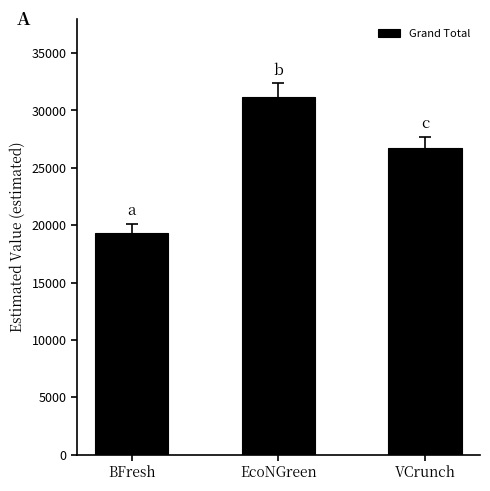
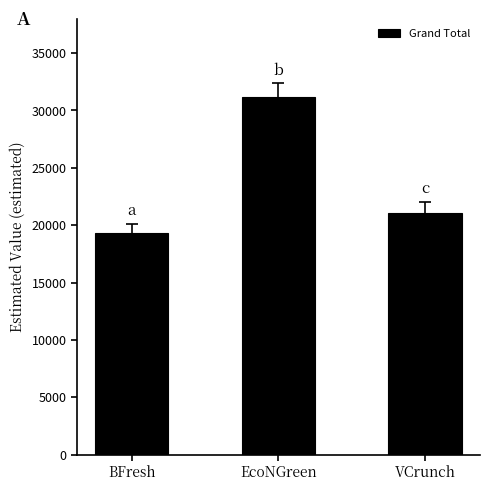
Grand Total, VCrunch: 26700 -> 21100
